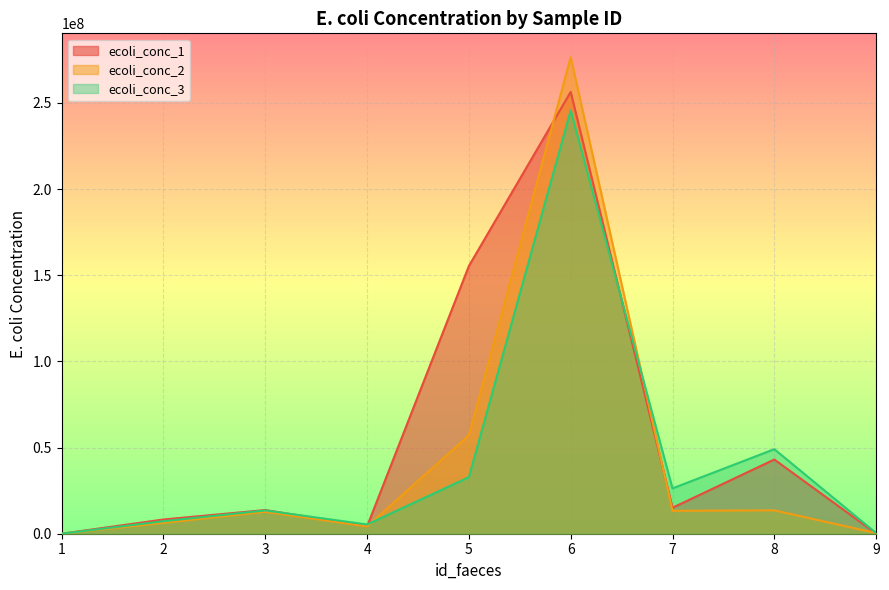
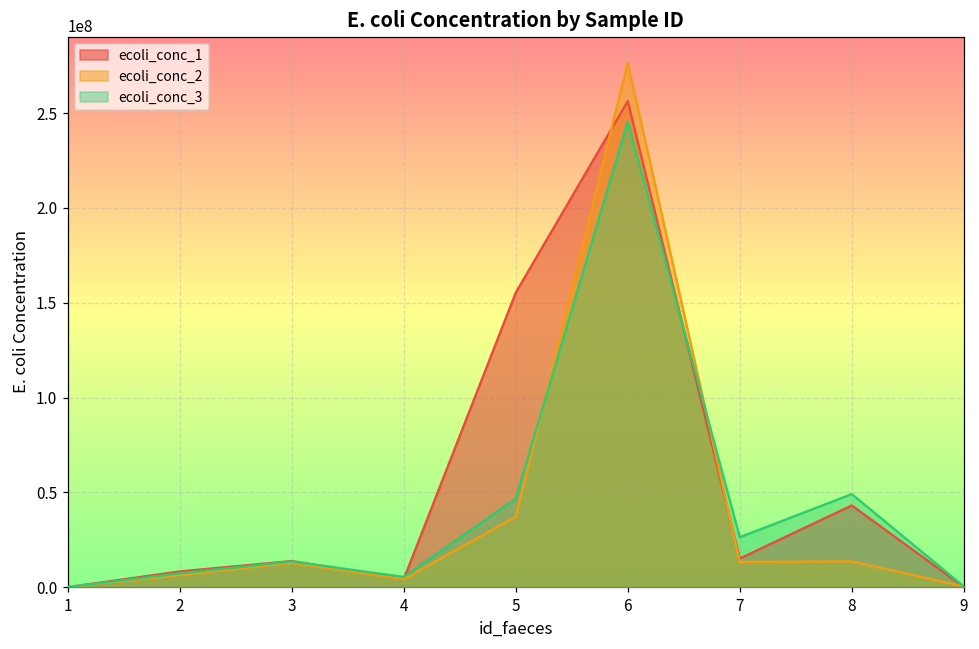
ecoli_conc_2, 5: 57000000 -> 37000000
ecoli_conc_3, 5: 33000000 -> 47000000
